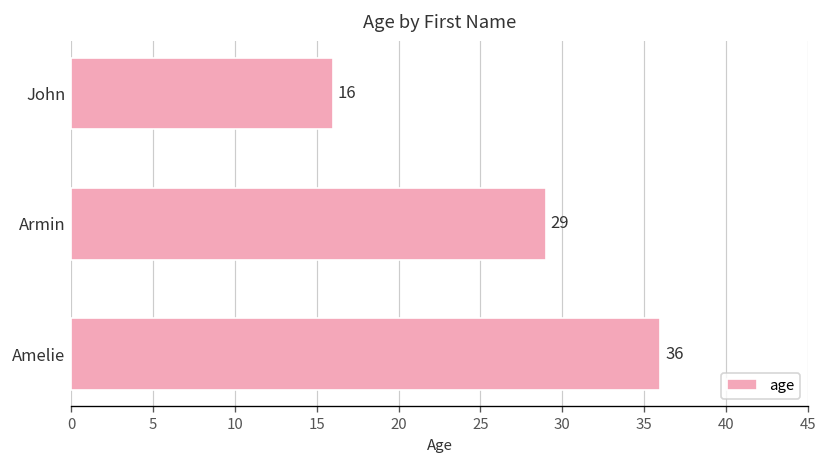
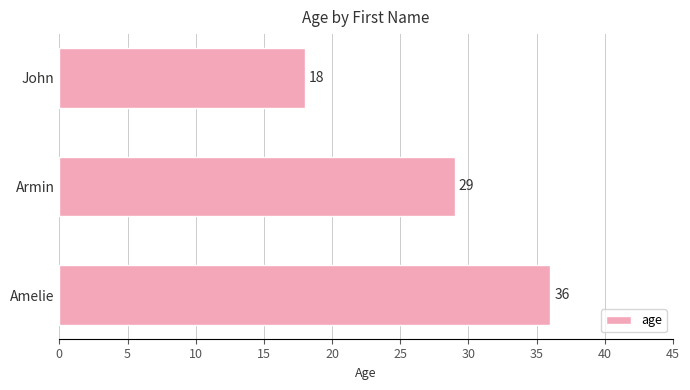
John: 16 -> 18
